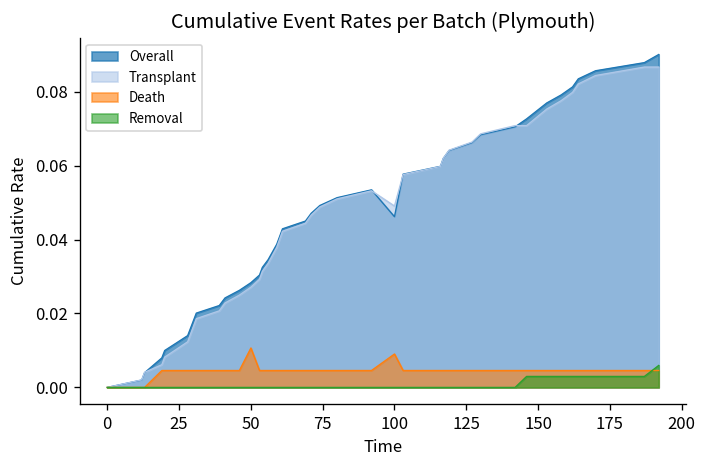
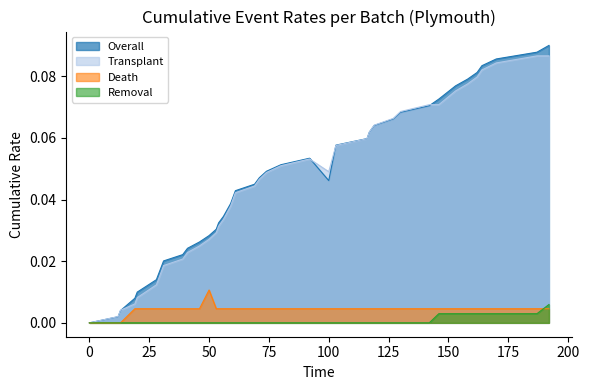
Death, 100: 0.009 -> 0.005
